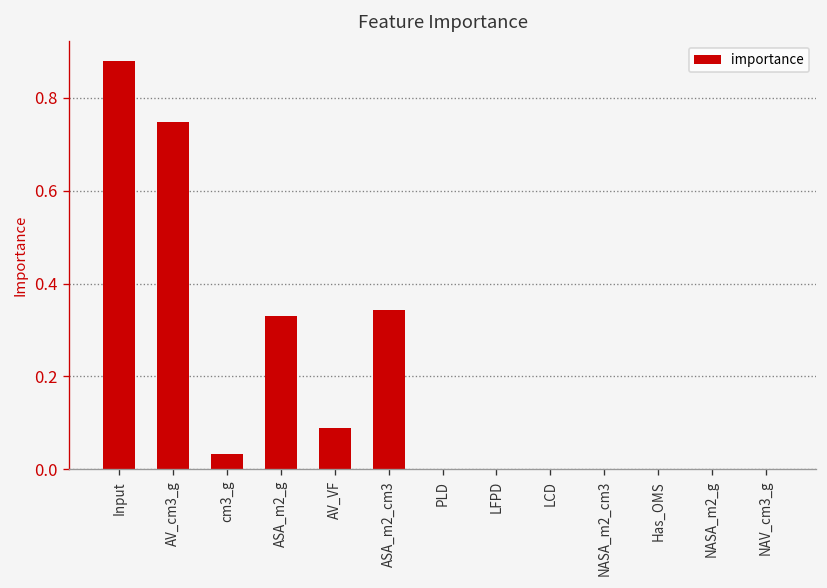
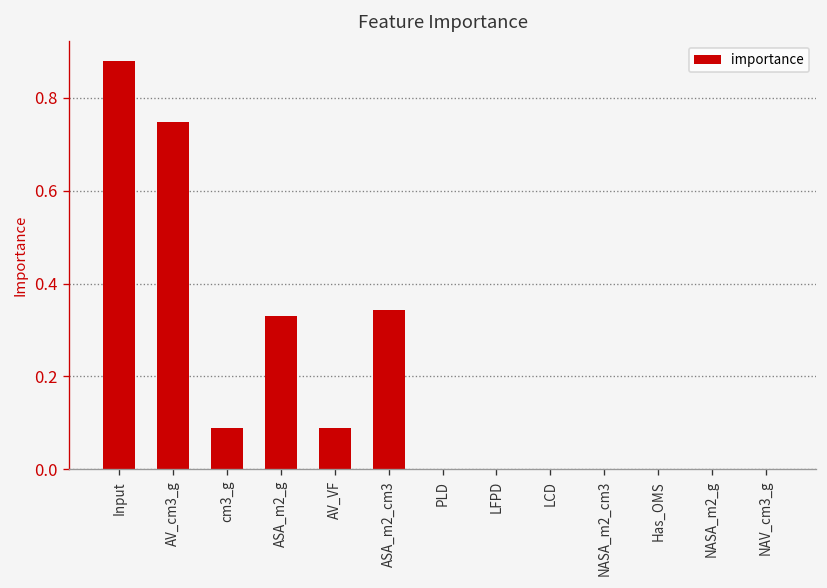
cm3_g: 0.03 -> 0.09
